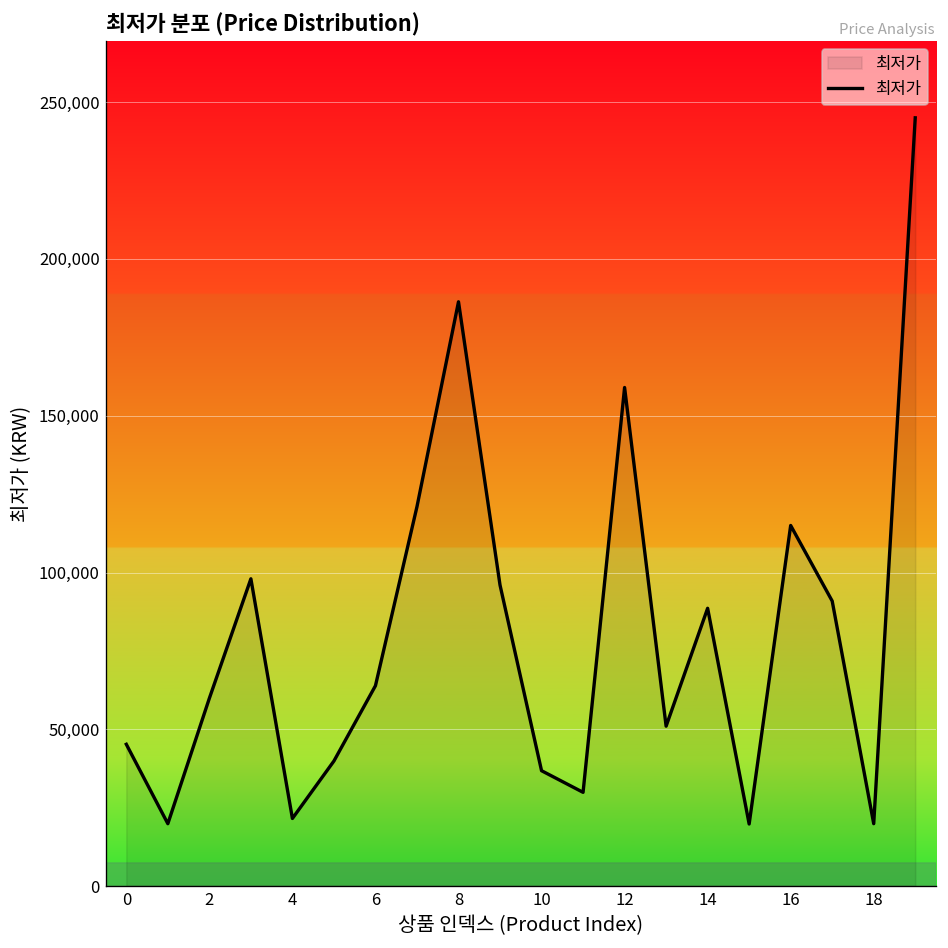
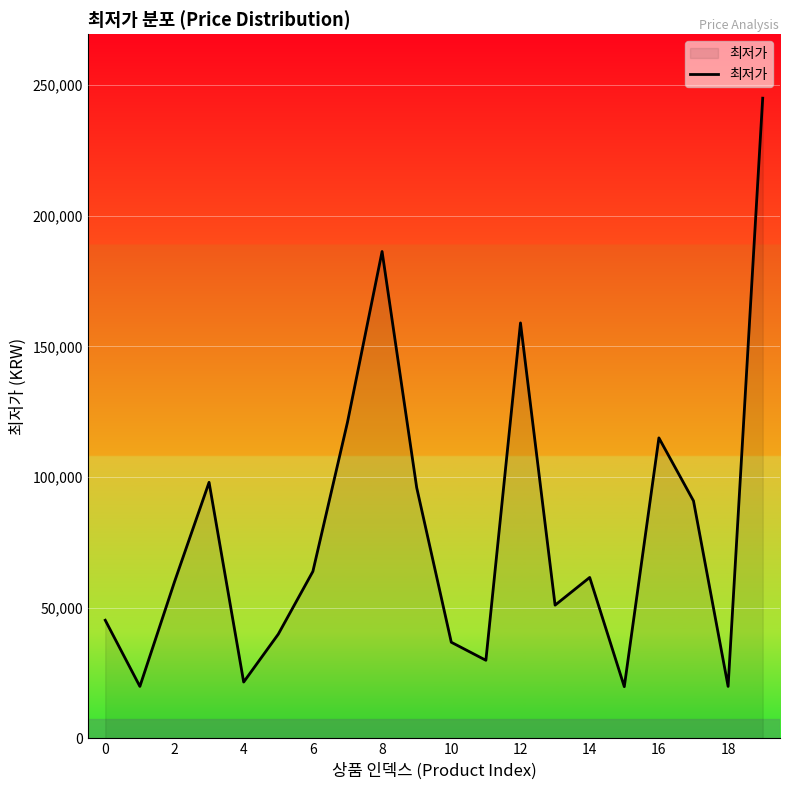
14: 89,000 -> 62,000
